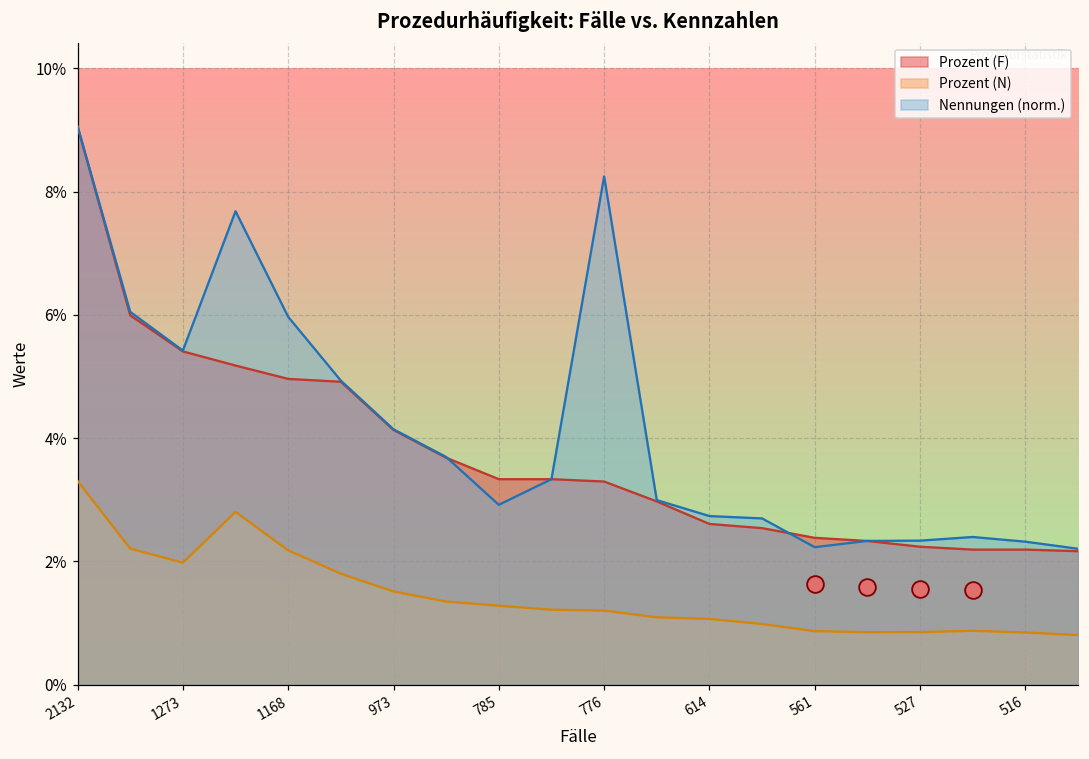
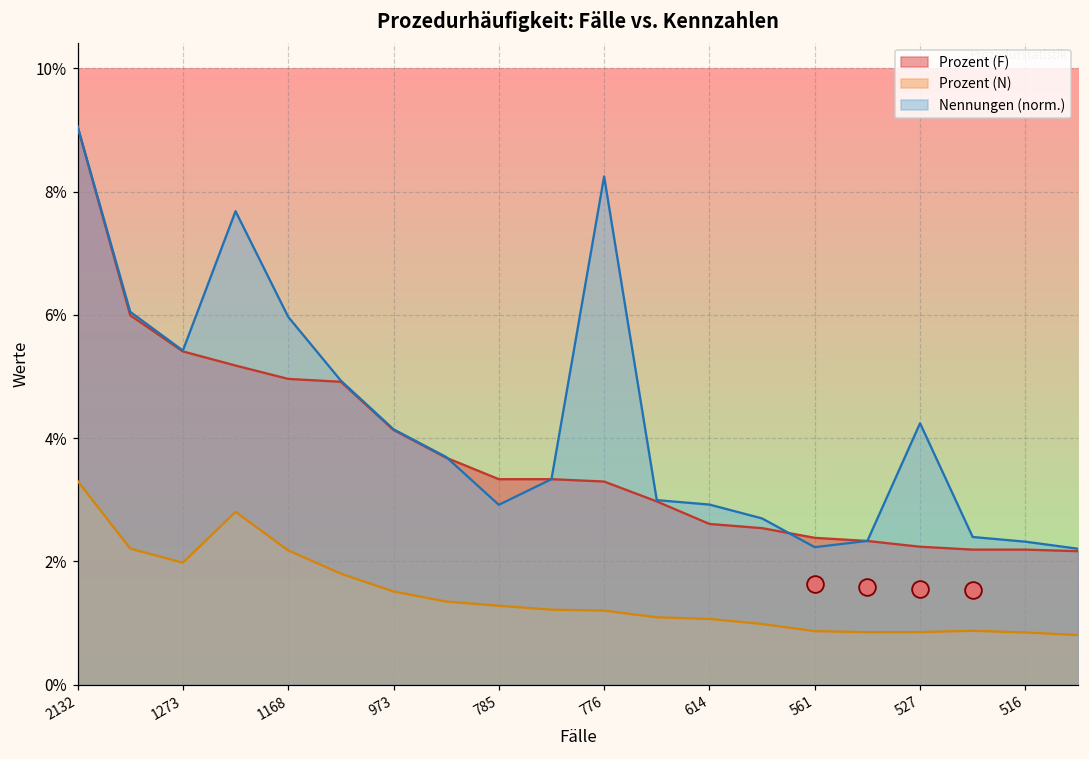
Nennungen (norm.), 614: 2.7% -> 2.9%
Nennungen (norm.), 527: 2.3% -> 4.2%
